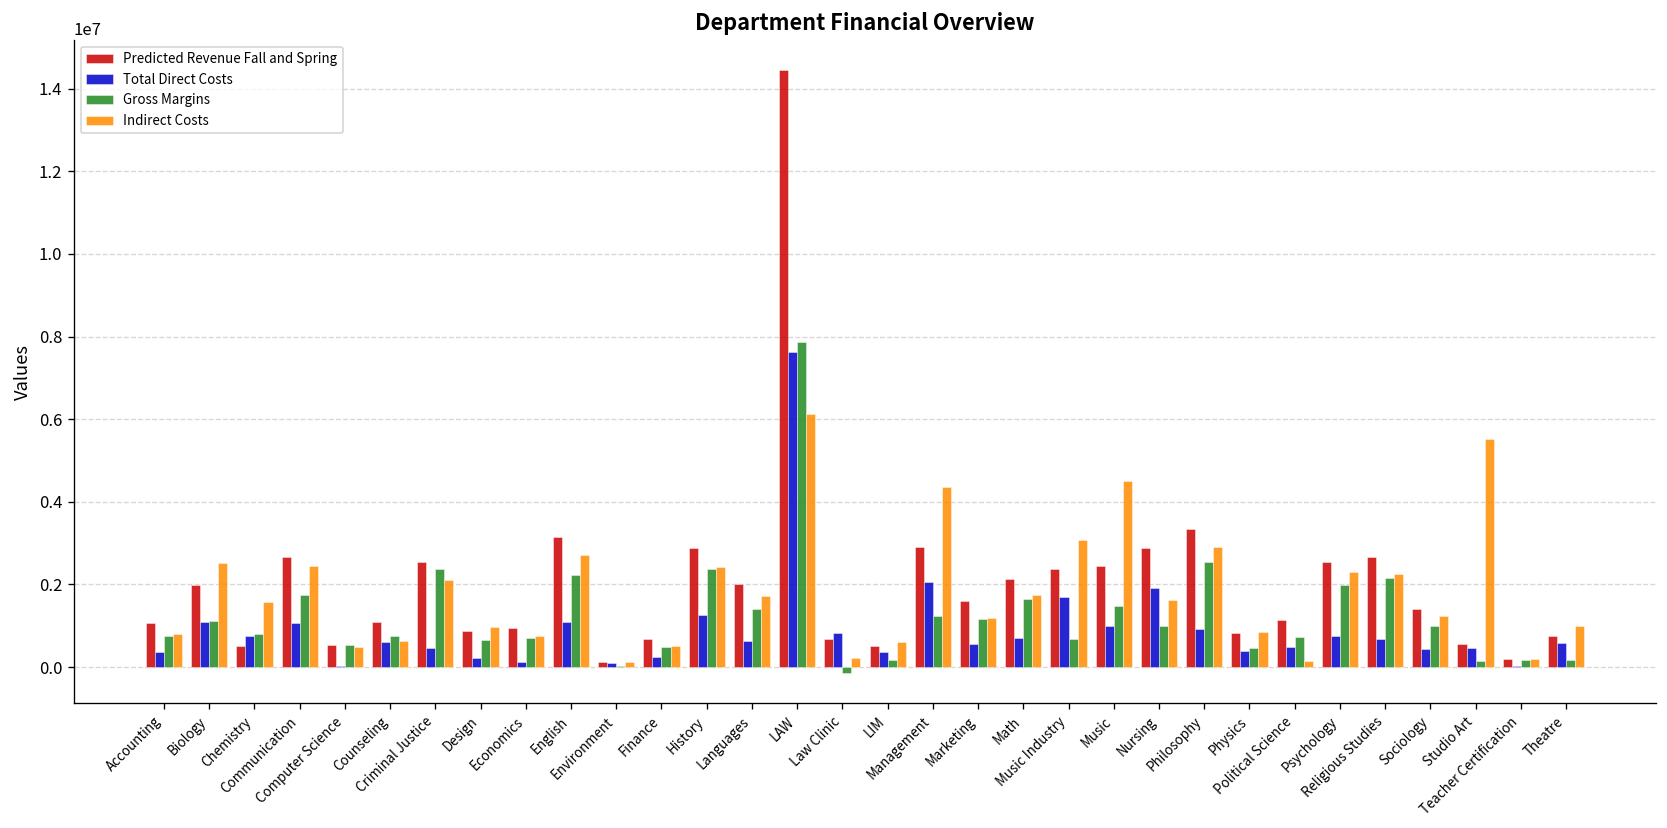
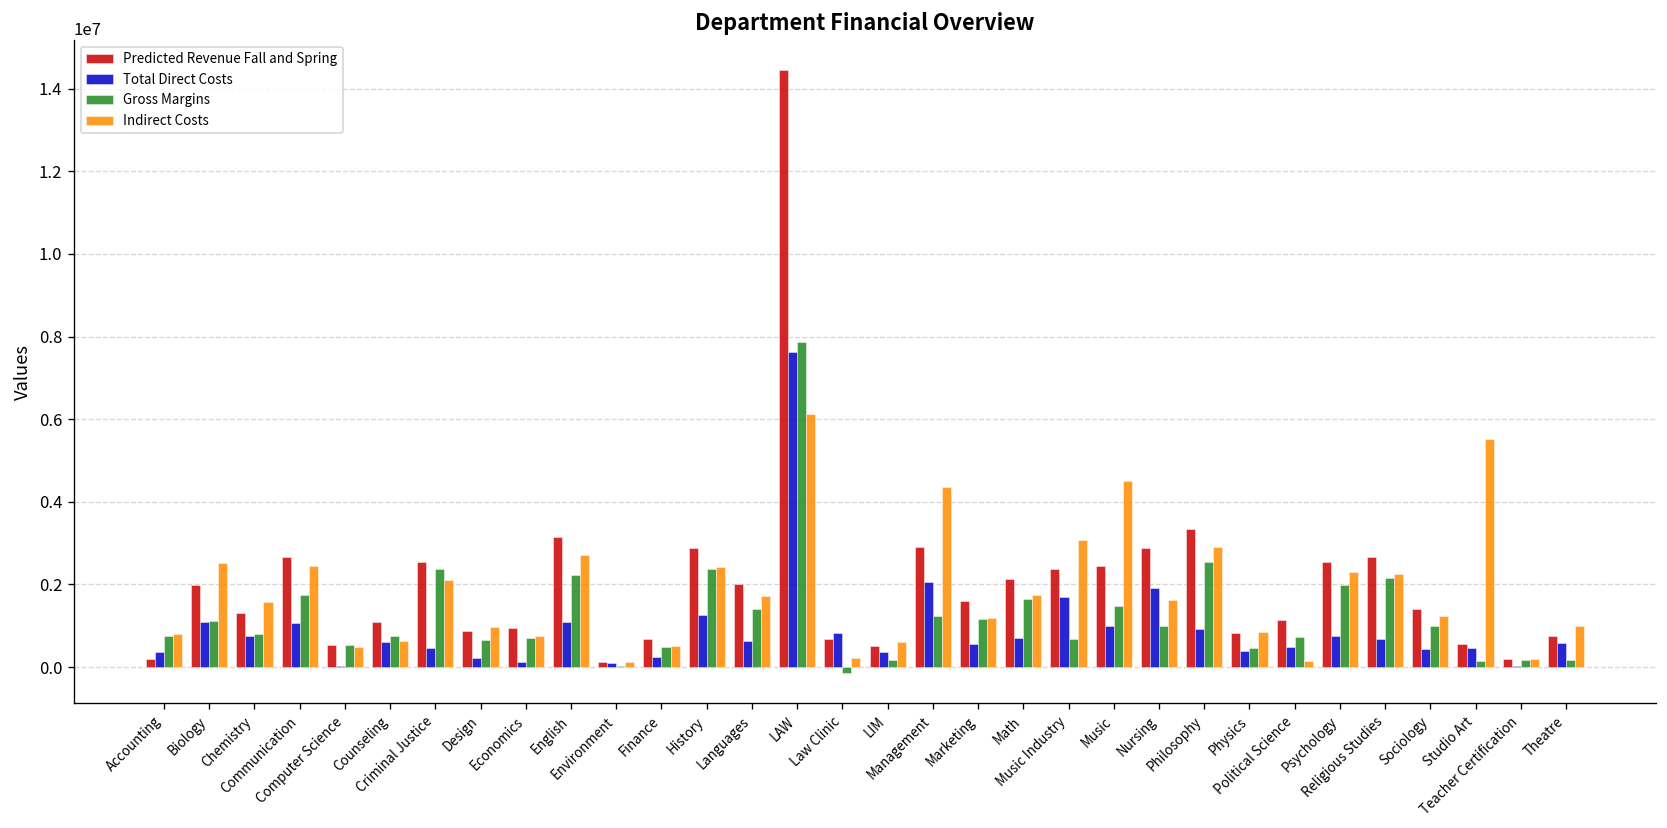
Predicted Revenue Fall and Spring, Accounting: 1100000 -> 200000
Predicted Revenue Fall and Spring, Chemistry: 500000 -> 1300000
